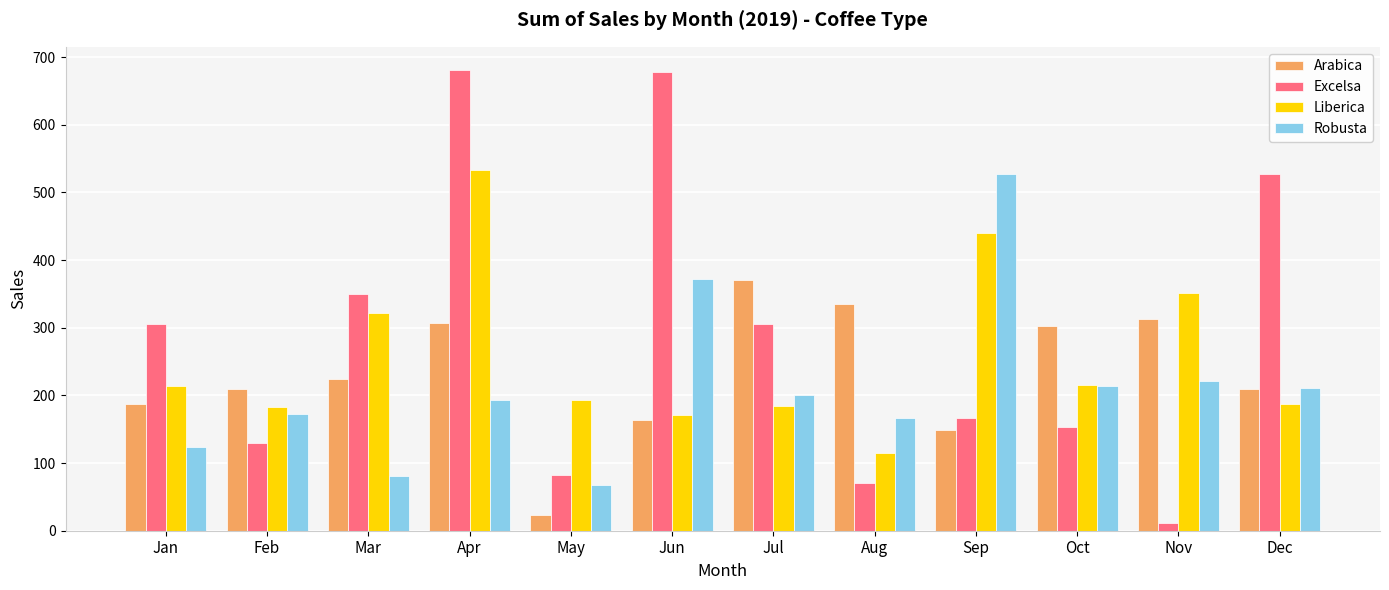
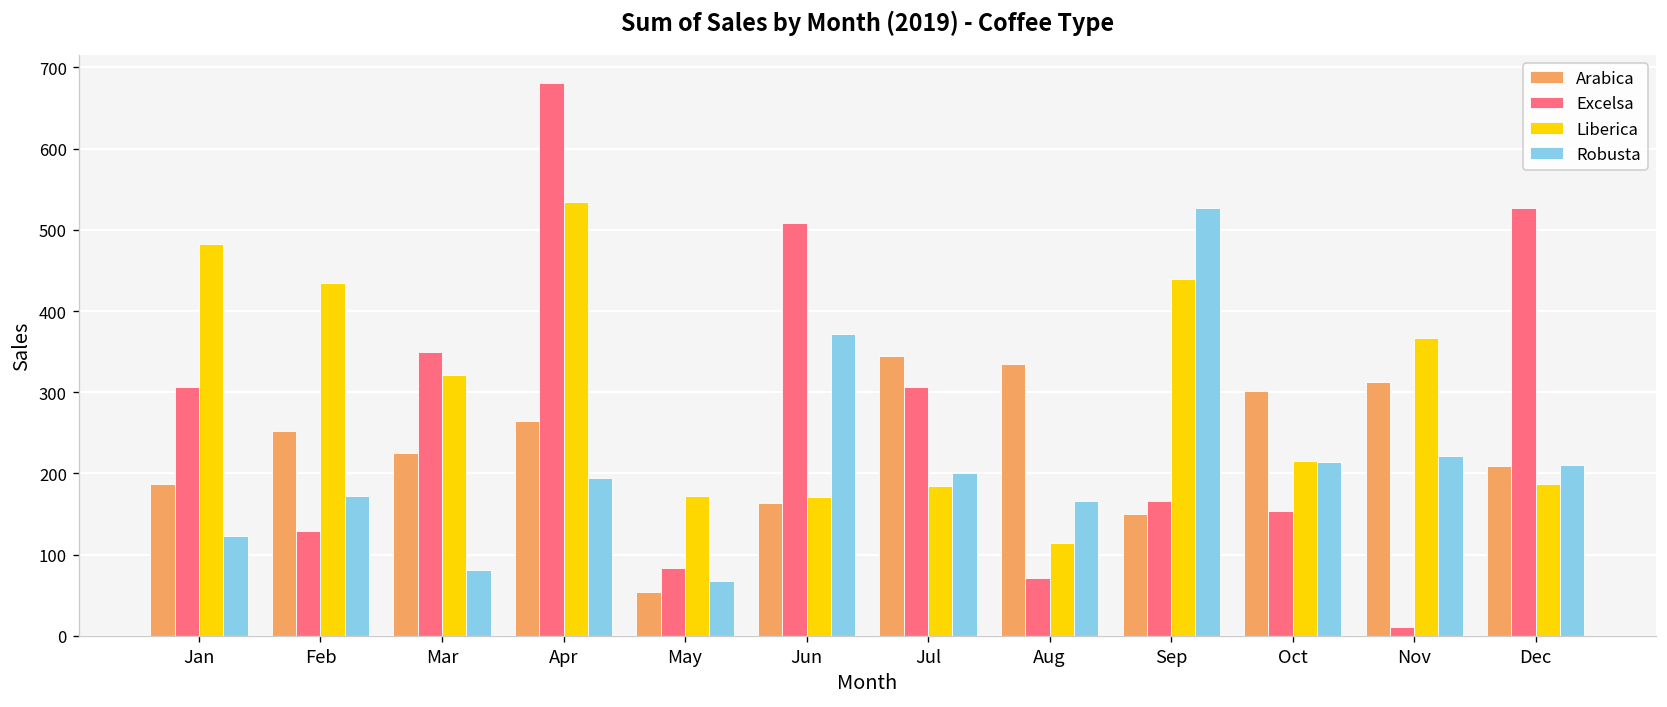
Liberica, Jan: 210 -> 480
Arabica, Feb: 210 -> 250
Liberica, Feb: 180 -> 430
Arabica, Apr: 310 -> 260
Arabica, May: 20 -> 50
Liberica, May: 190 -> 170
Excelsa, Jun: 680 -> 510
Arabica, Jul: 370 -> 350
Liberica, Nov: 350 -> 370
